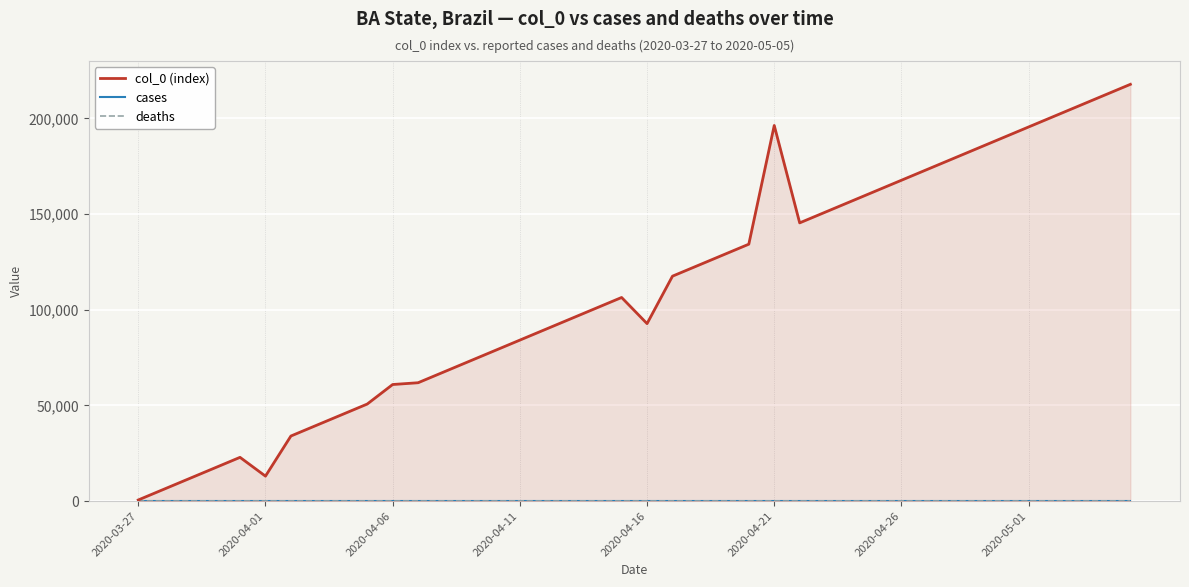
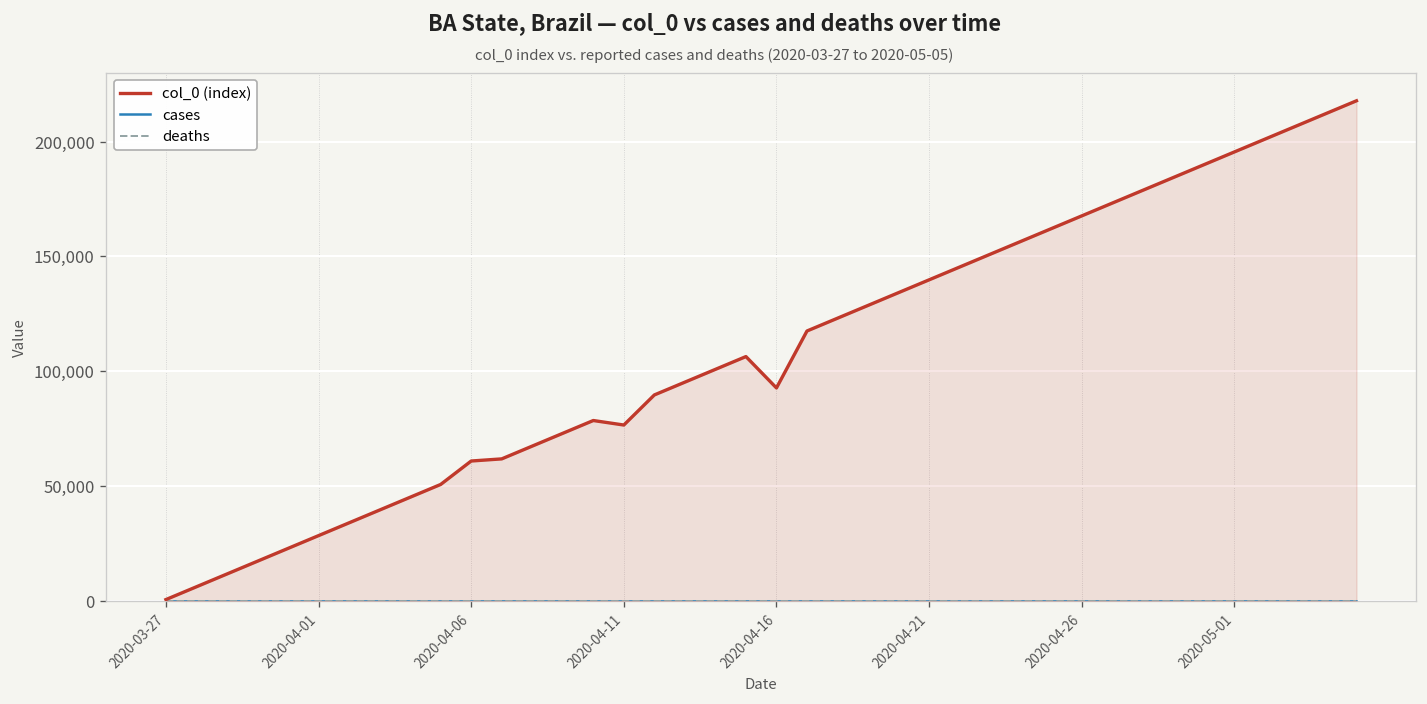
col_0 (index), 2020-04-01: 13,000 -> 28,000
col_0 (index), 2020-04-11: 84,000 -> 77,000
col_0 (index), 2020-04-21: 196,000 -> 140,000
